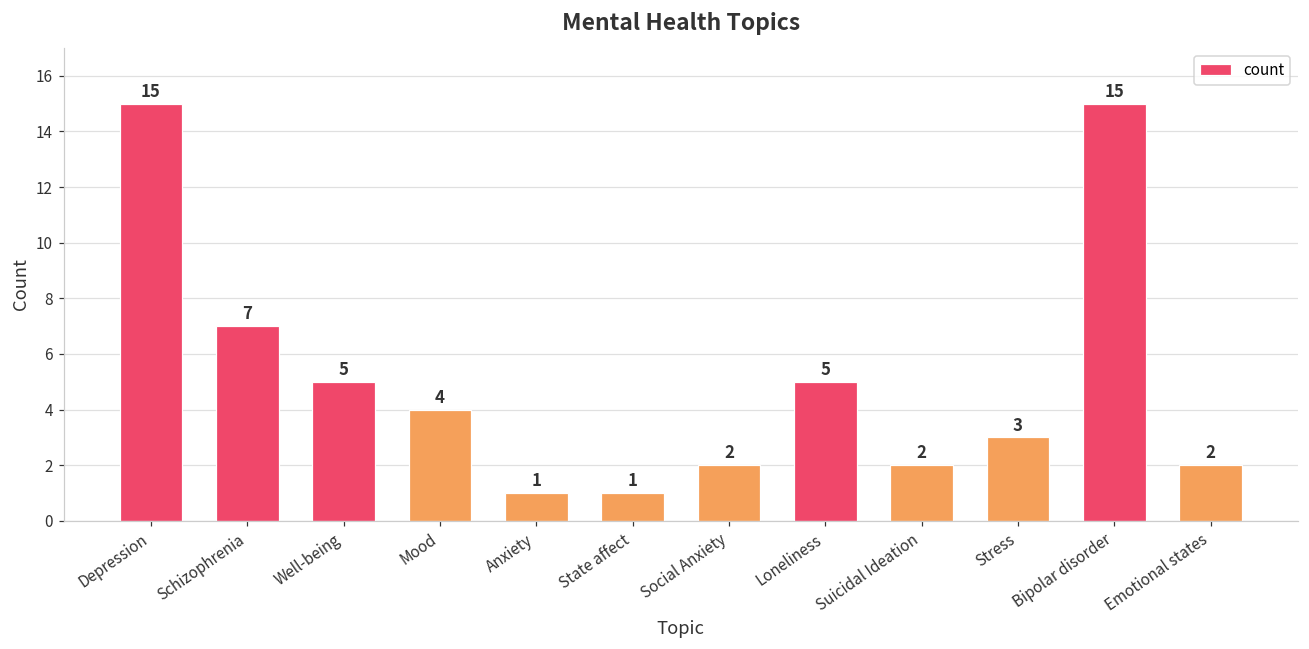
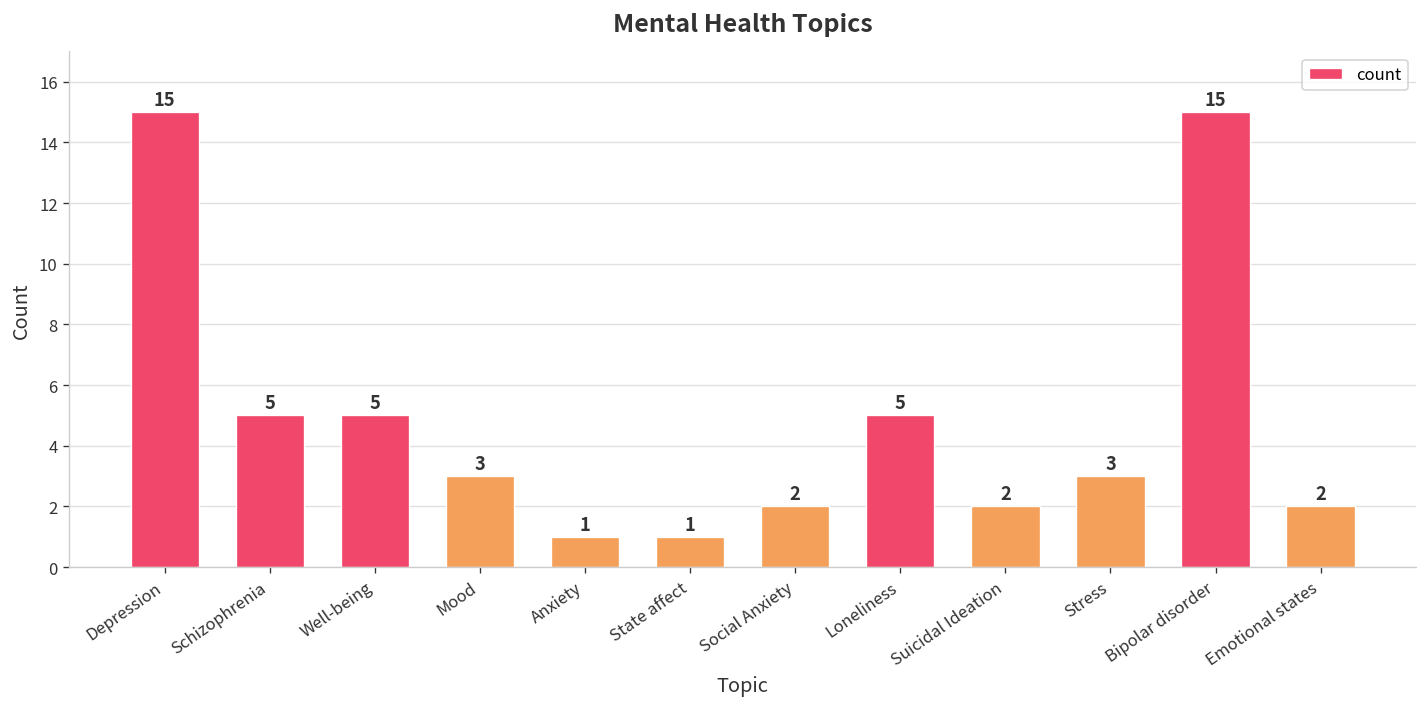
Schizophrenia: 7 -> 5
Mood: 4 -> 3
